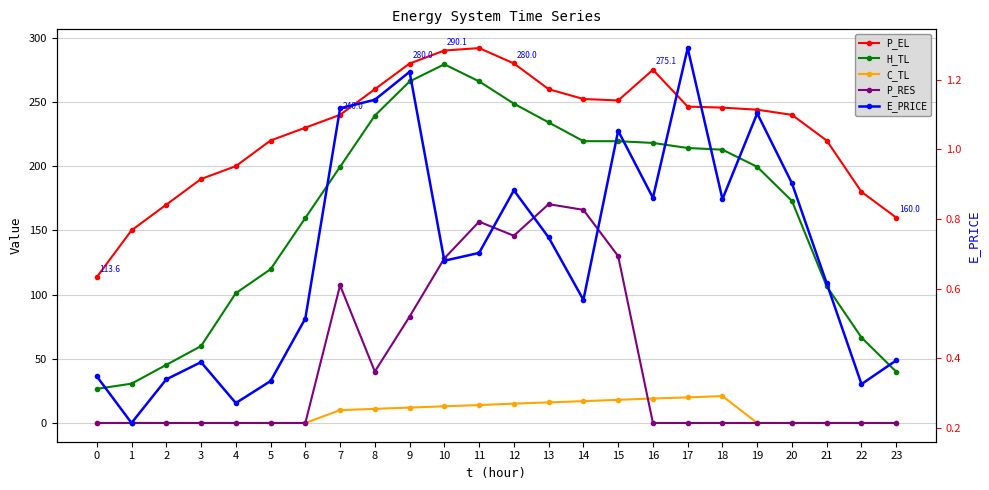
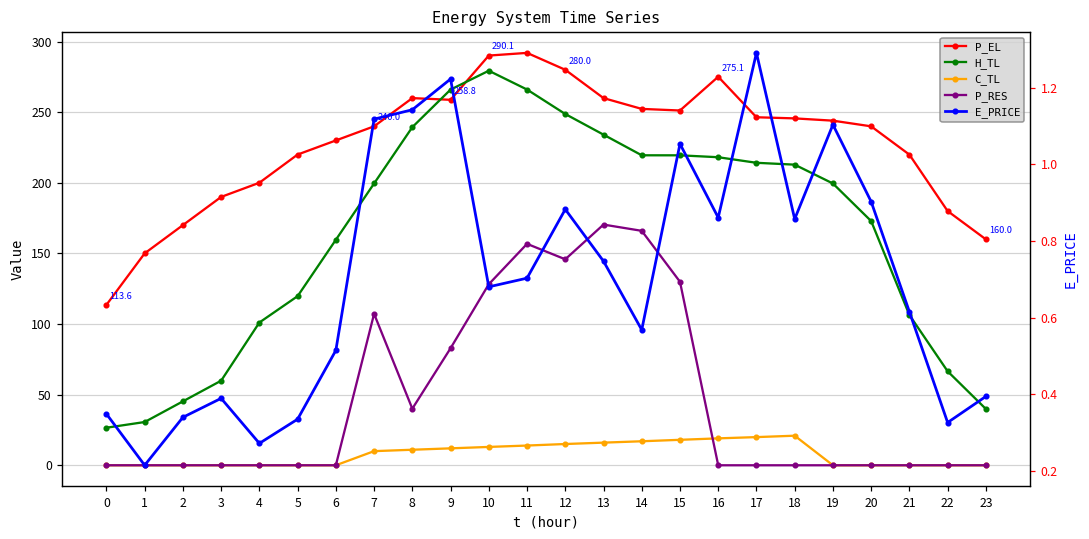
P_EL, 9: 280.0 -> 258.8
